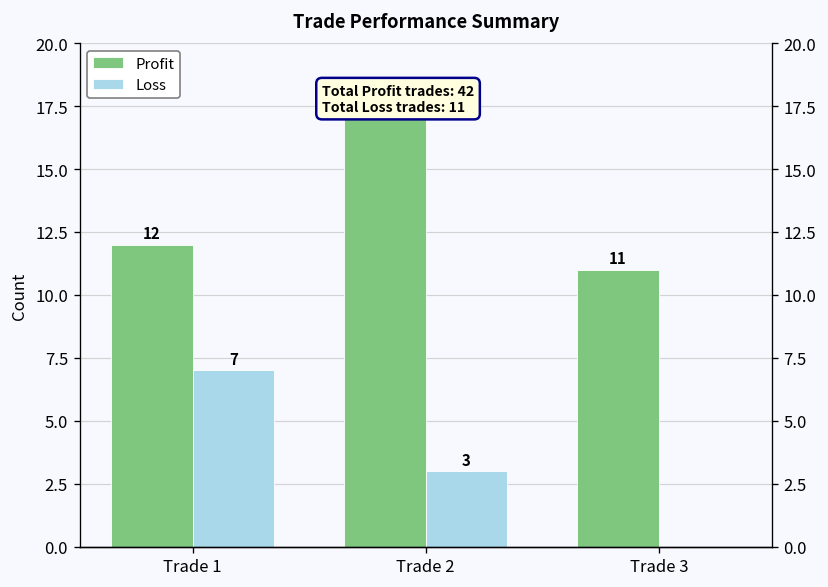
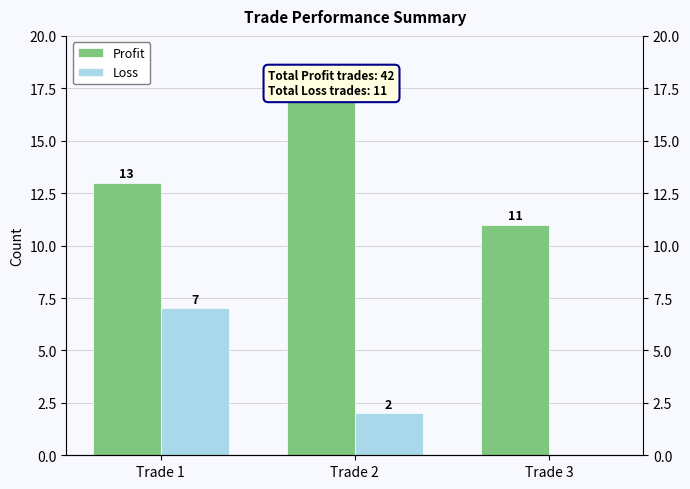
Profit, Trade 1: 12 -> 13
Loss, Trade 2: 3 -> 2
